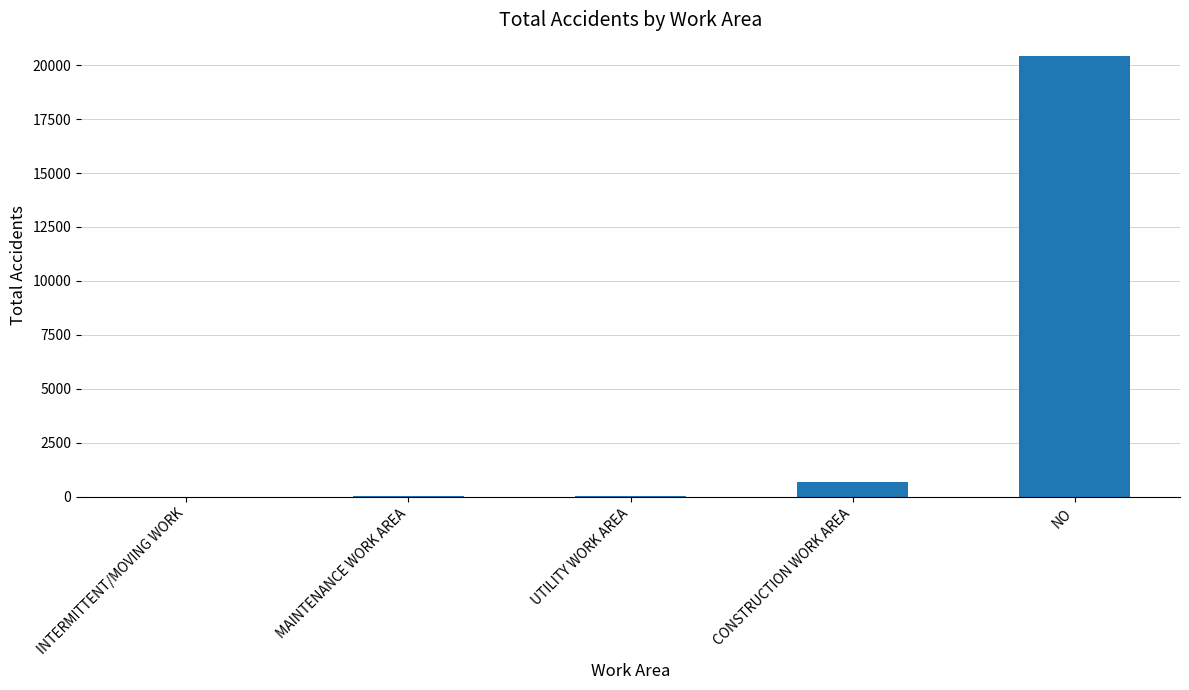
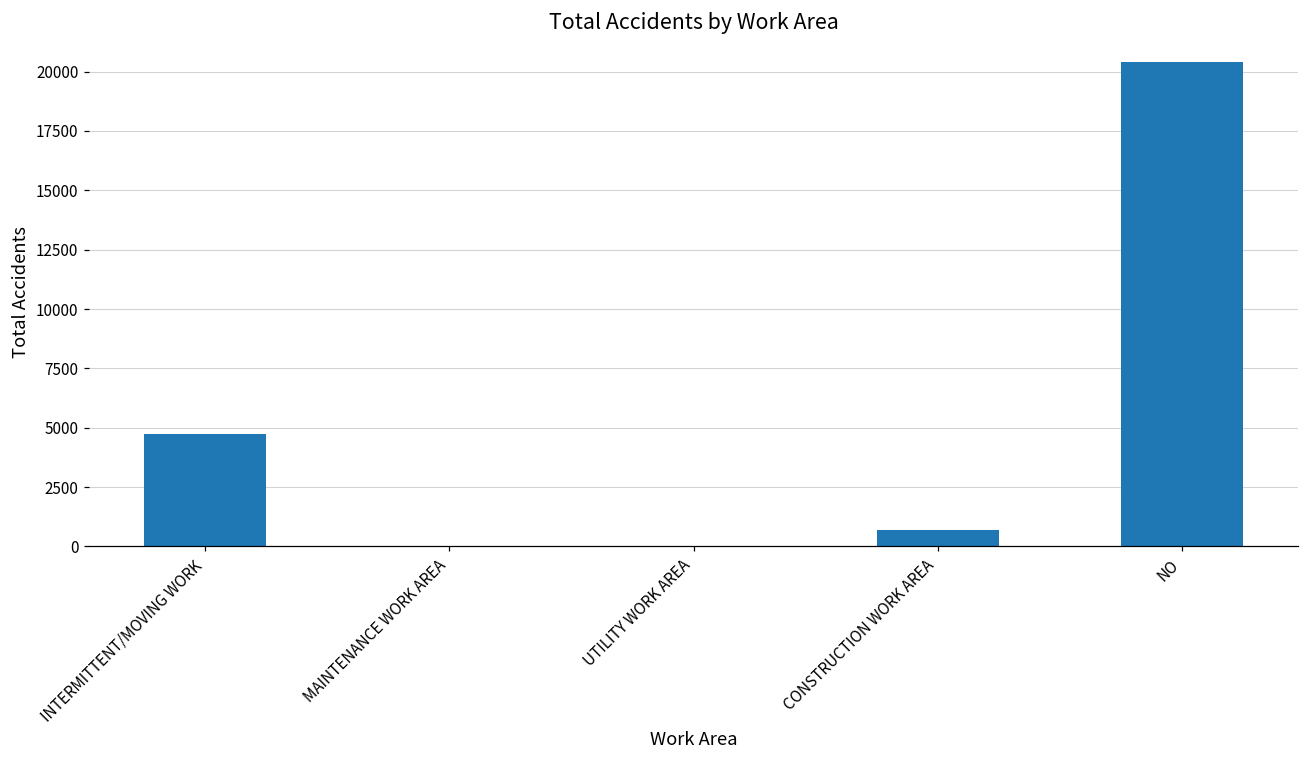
INTERMITTENT/MOVING WORK: 0 -> 4700
